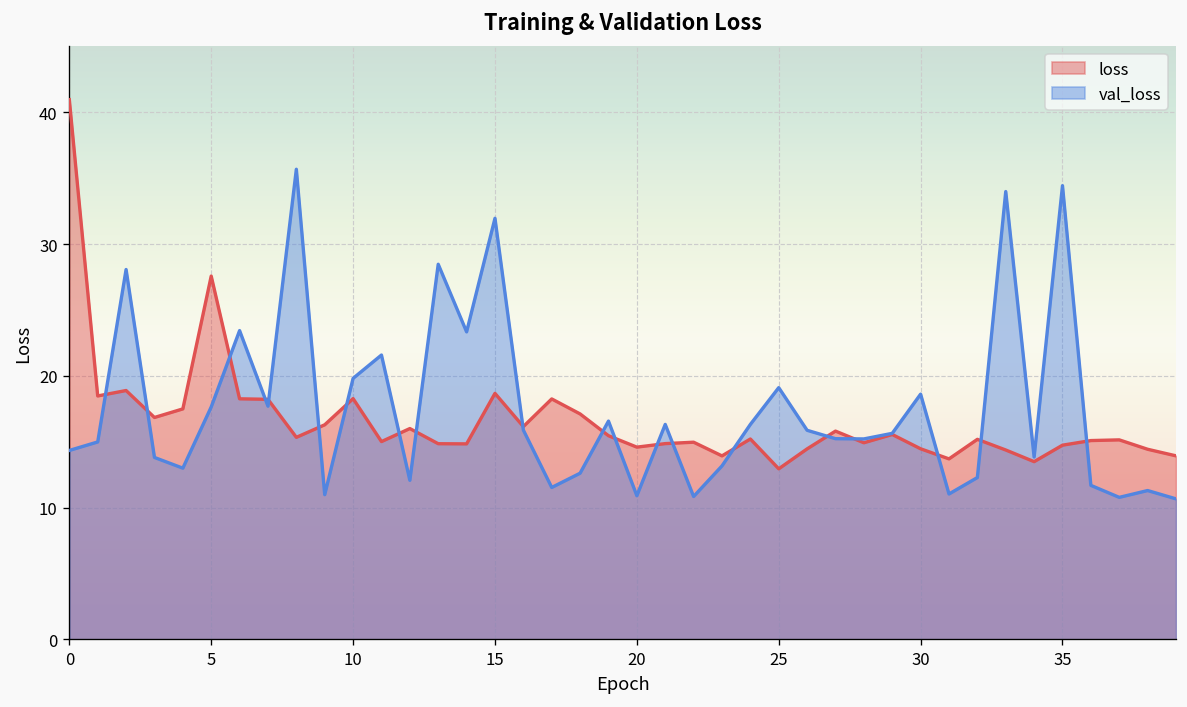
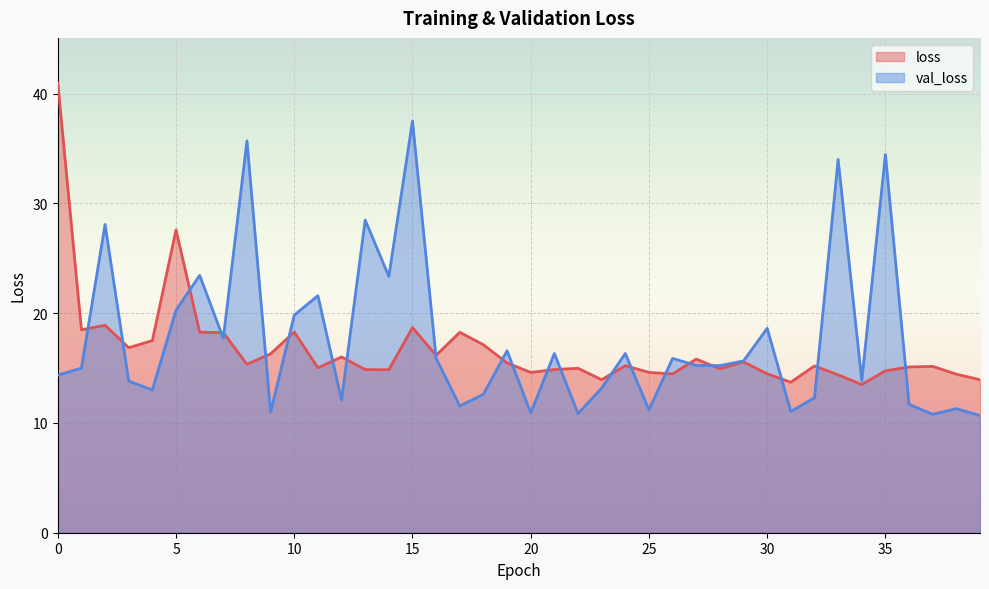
val_loss, 5: 17.6 -> 20.3
val_loss, 15: 32.0 -> 37.5
loss, 25: 13.0 -> 14.6
val_loss, 25: 19.1 -> 11.2
